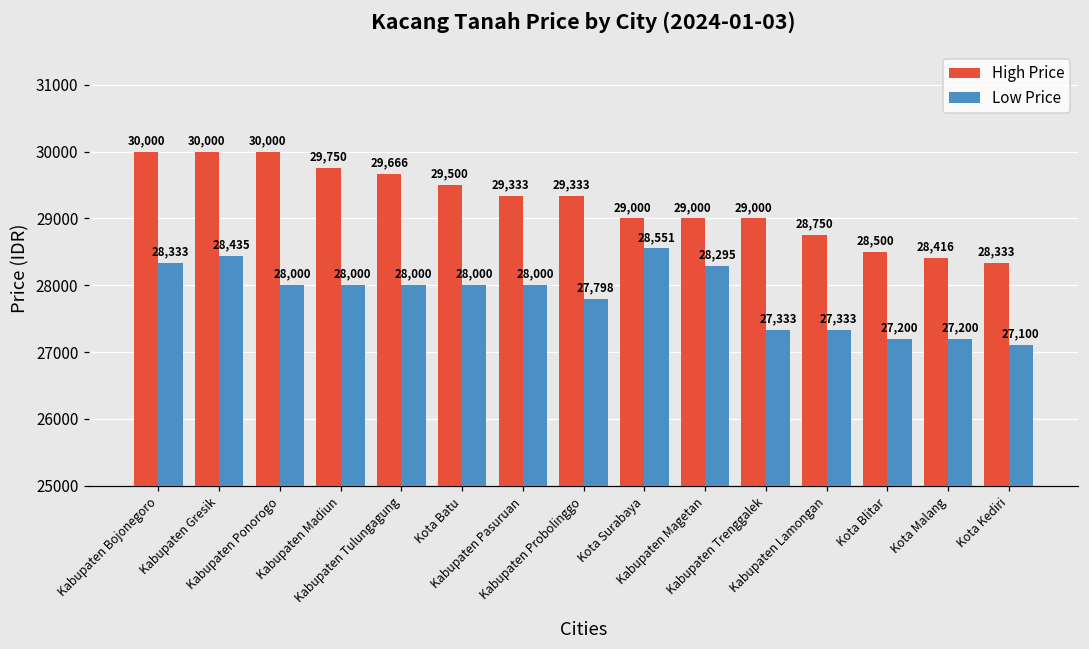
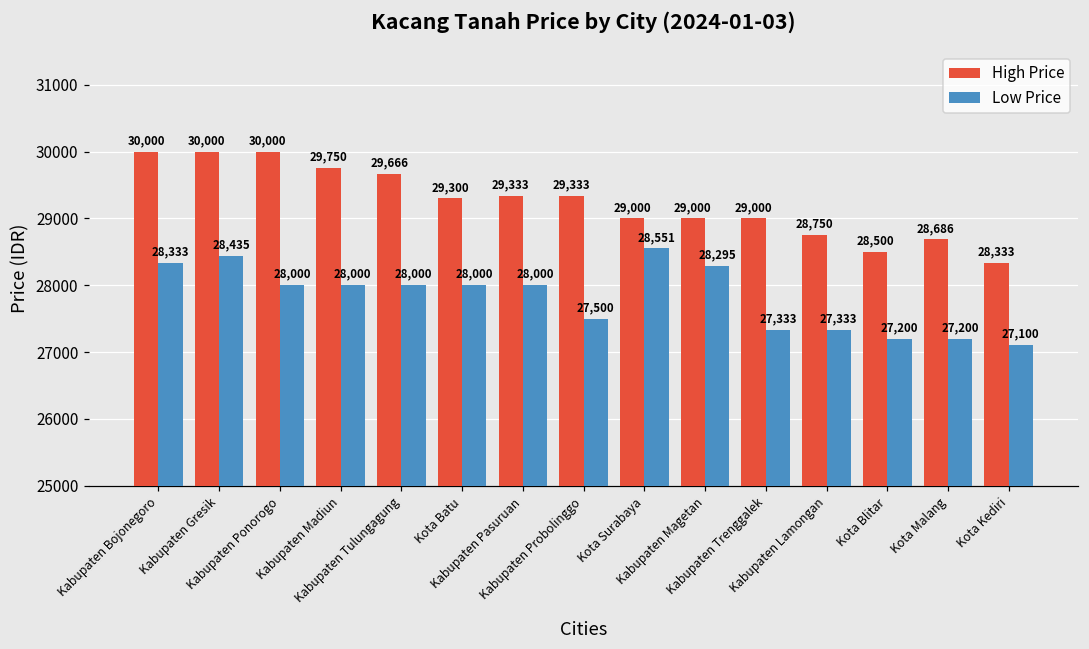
High Price, Kota Batu: 29,500 -> 29,300
Low Price, Kabupaten Probolinggo: 27,798 -> 27,500
High Price, Kota Malang: 28,416 -> 28,686
